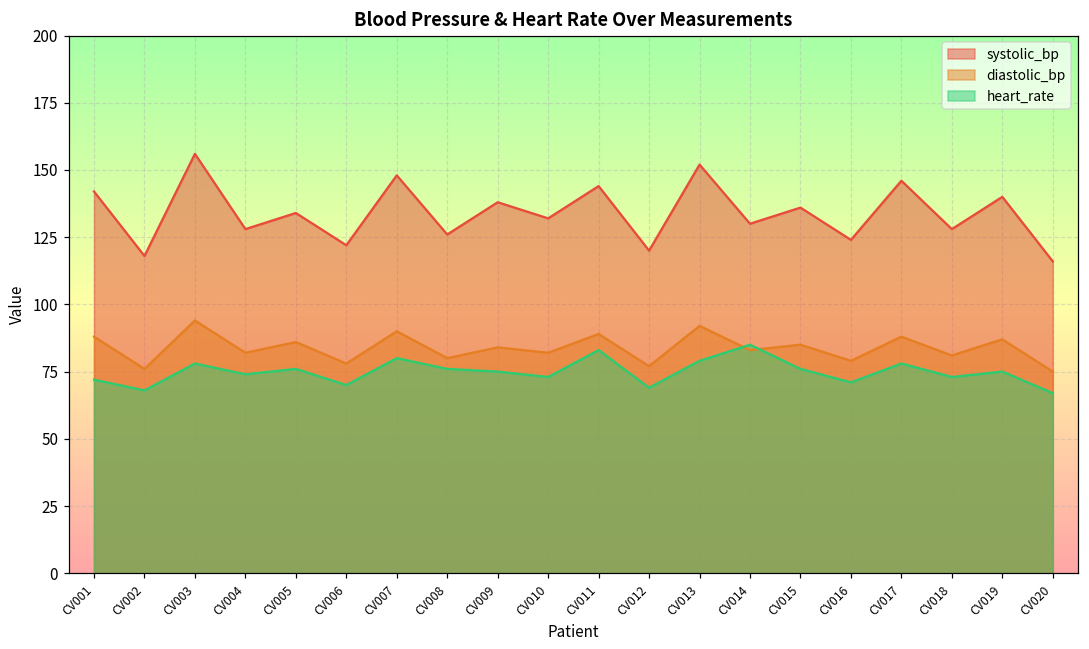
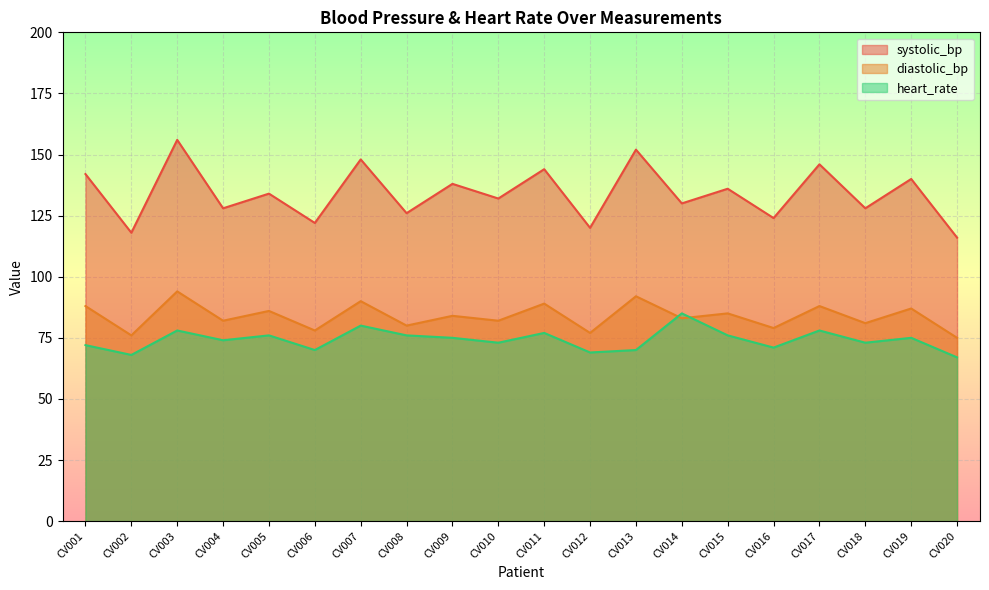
heart_rate, CV011: 83 -> 77
heart_rate, CV013: 79 -> 70
